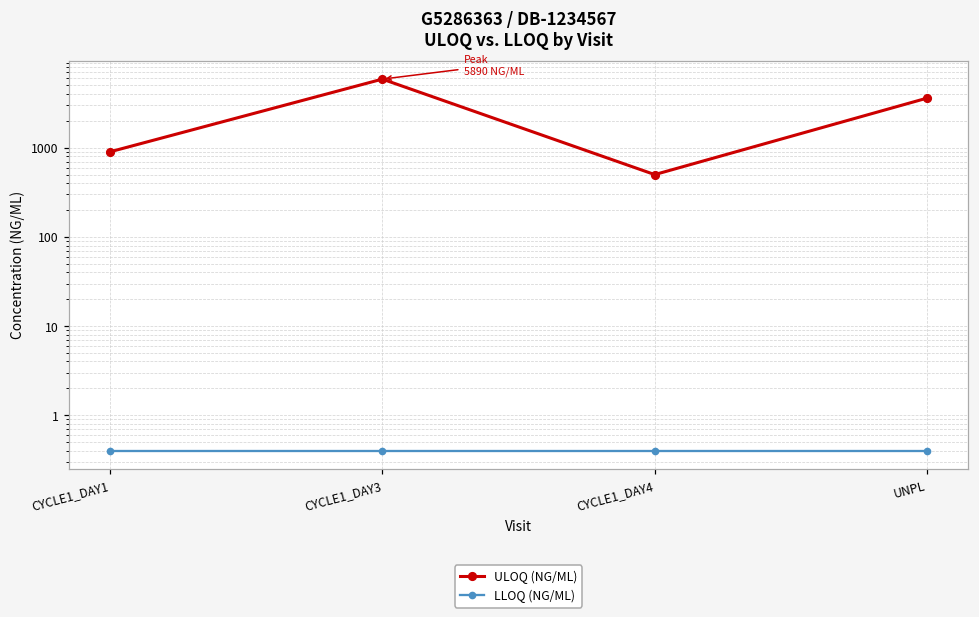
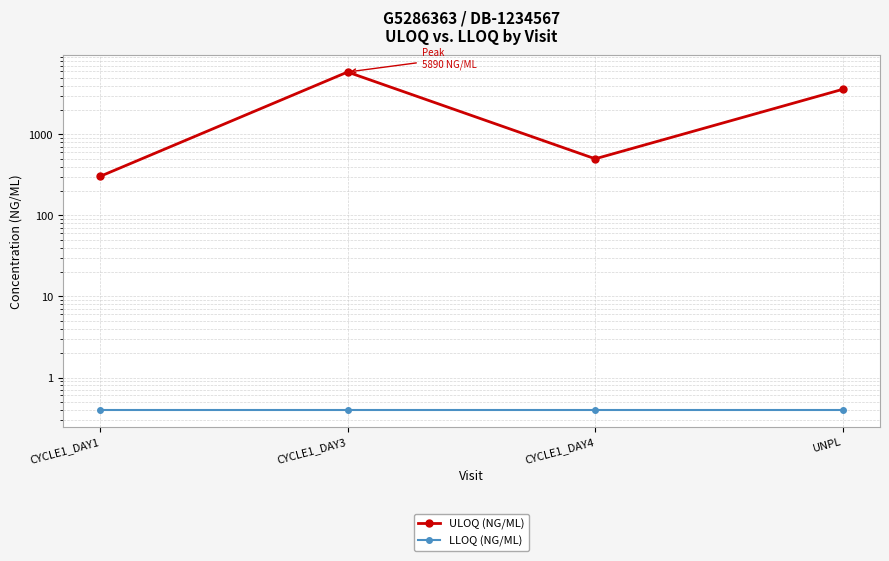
ULOQ (NG/ML), CYCLE1_DAY1: 900 -> 300
